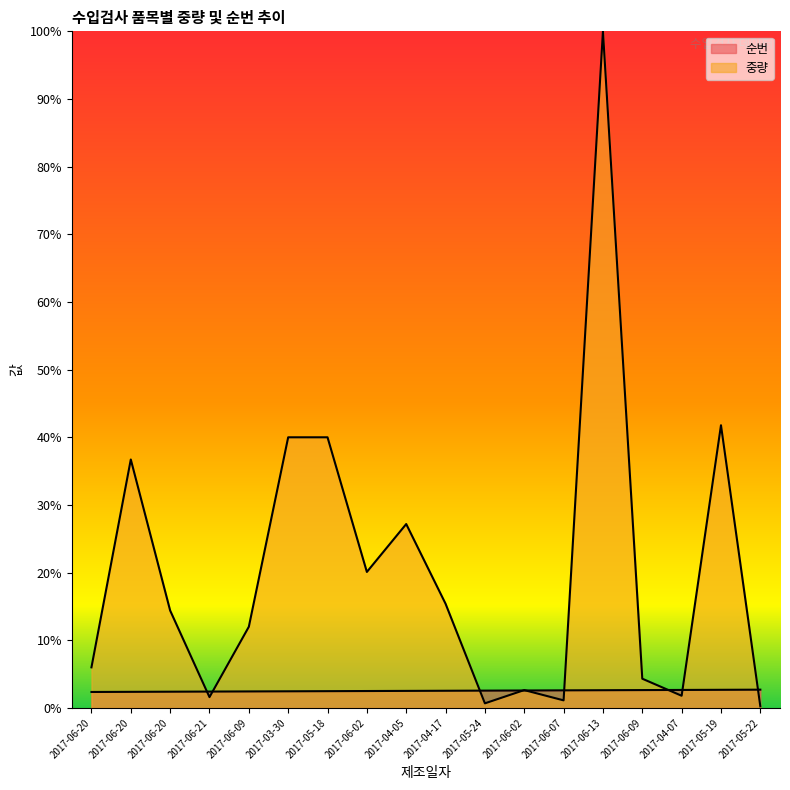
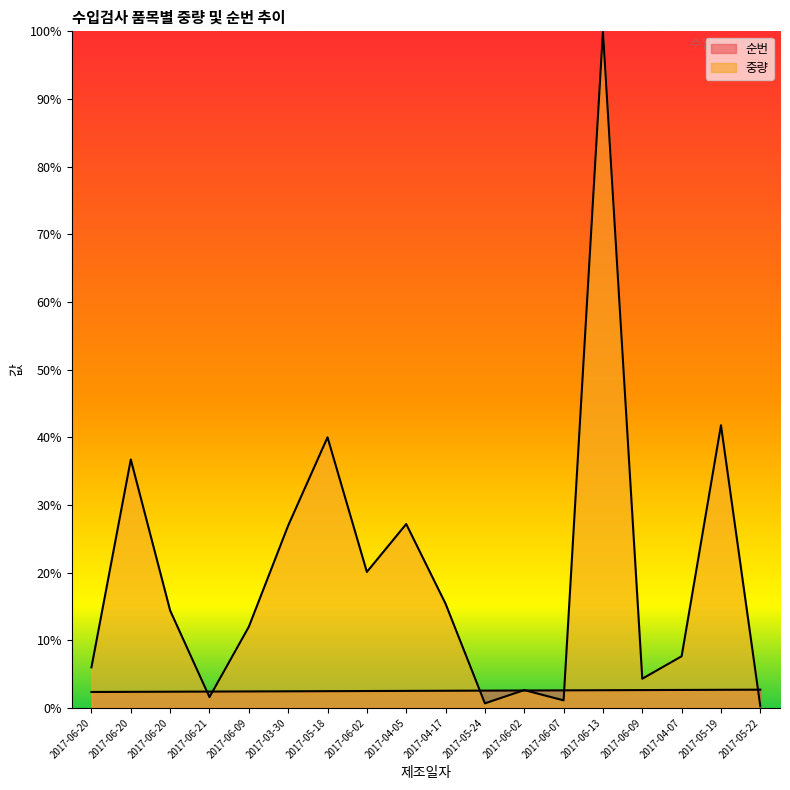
중량, 2017-03-30: 40% -> 27%
중량, 2017-04-07: 2% -> 8%
